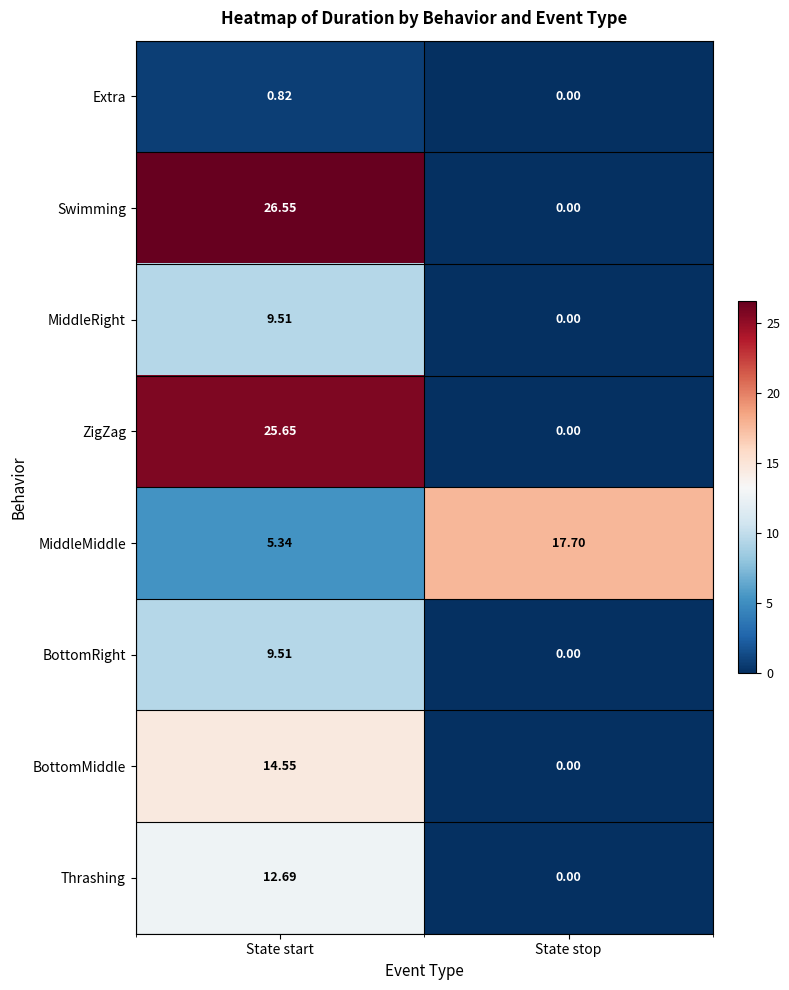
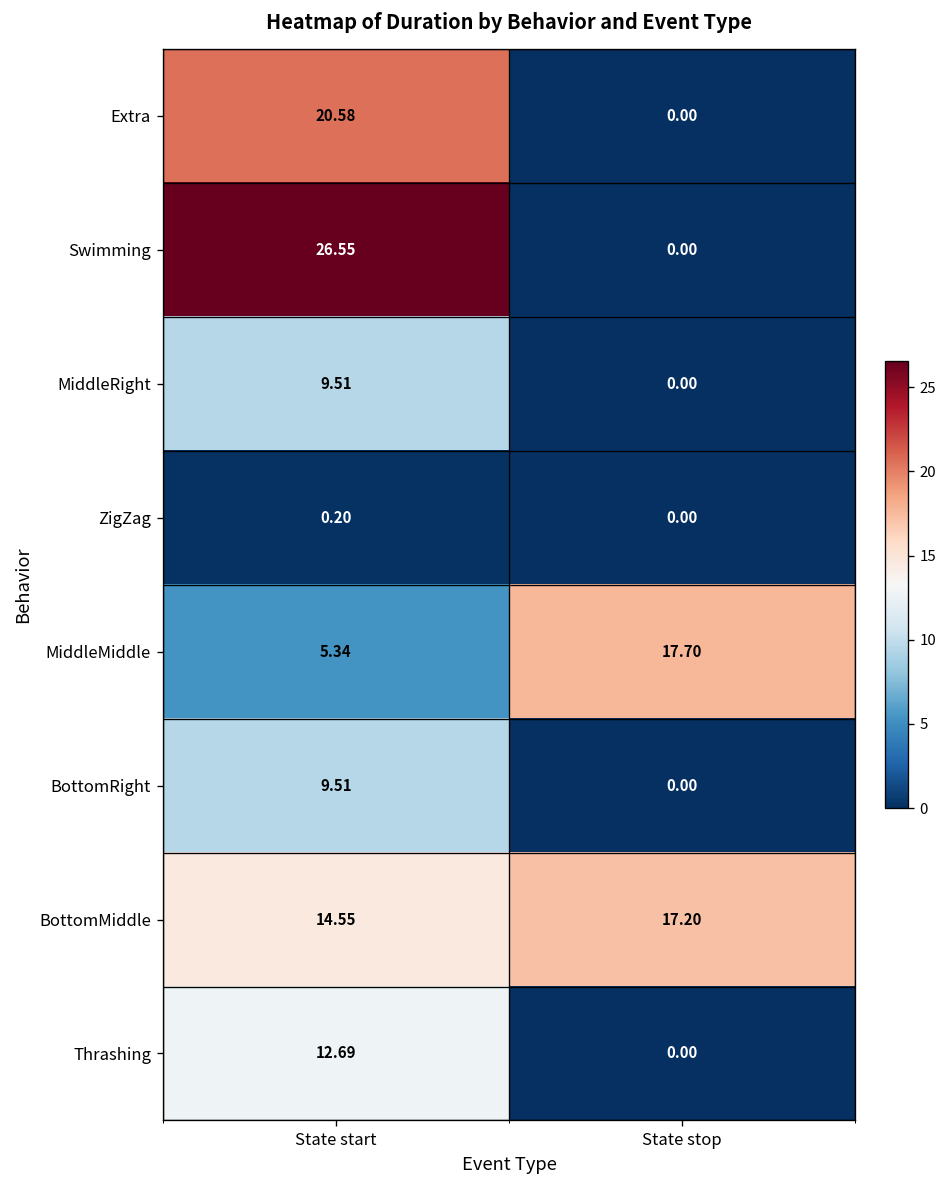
Extra, State start: 0.82 -> 20.58
ZigZag, State start: 25.65 -> 0.20
BottomMiddle, State stop: 0.00 -> 17.20
